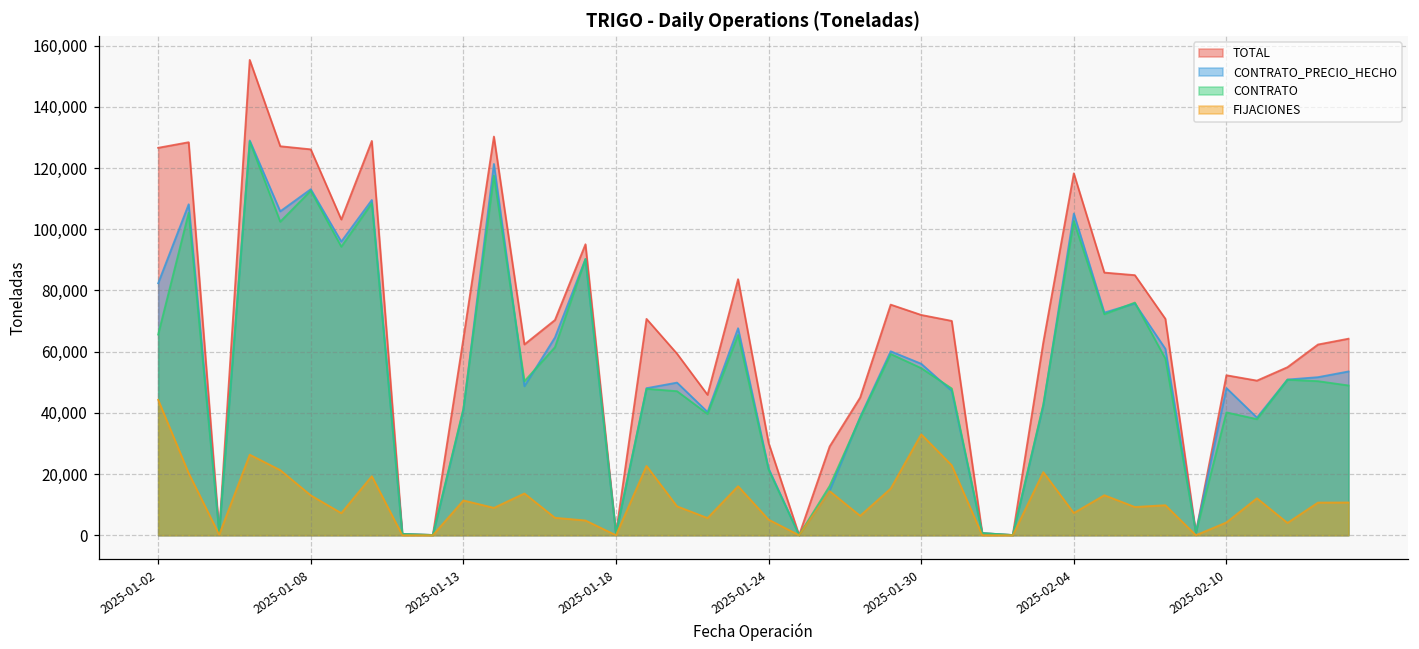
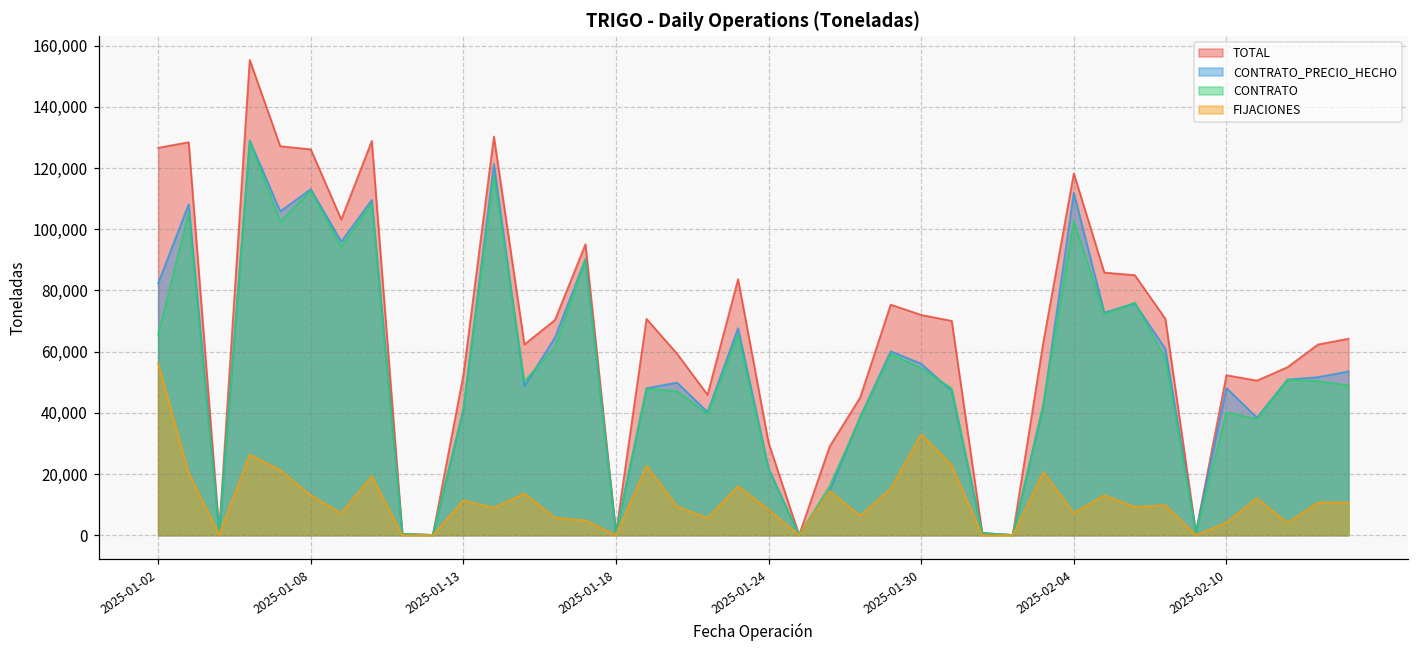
FIJACIONES, 2025-01-02: 44,000 -> 56,000
TOTAL, 2025-01-13: 64,000 -> 52,000
FIJACIONES, 2025-01-24: 5,000 -> 8,000
CONTRATO_PRECIO_HECHO, 2025-02-04: 105,000 -> 112,000
